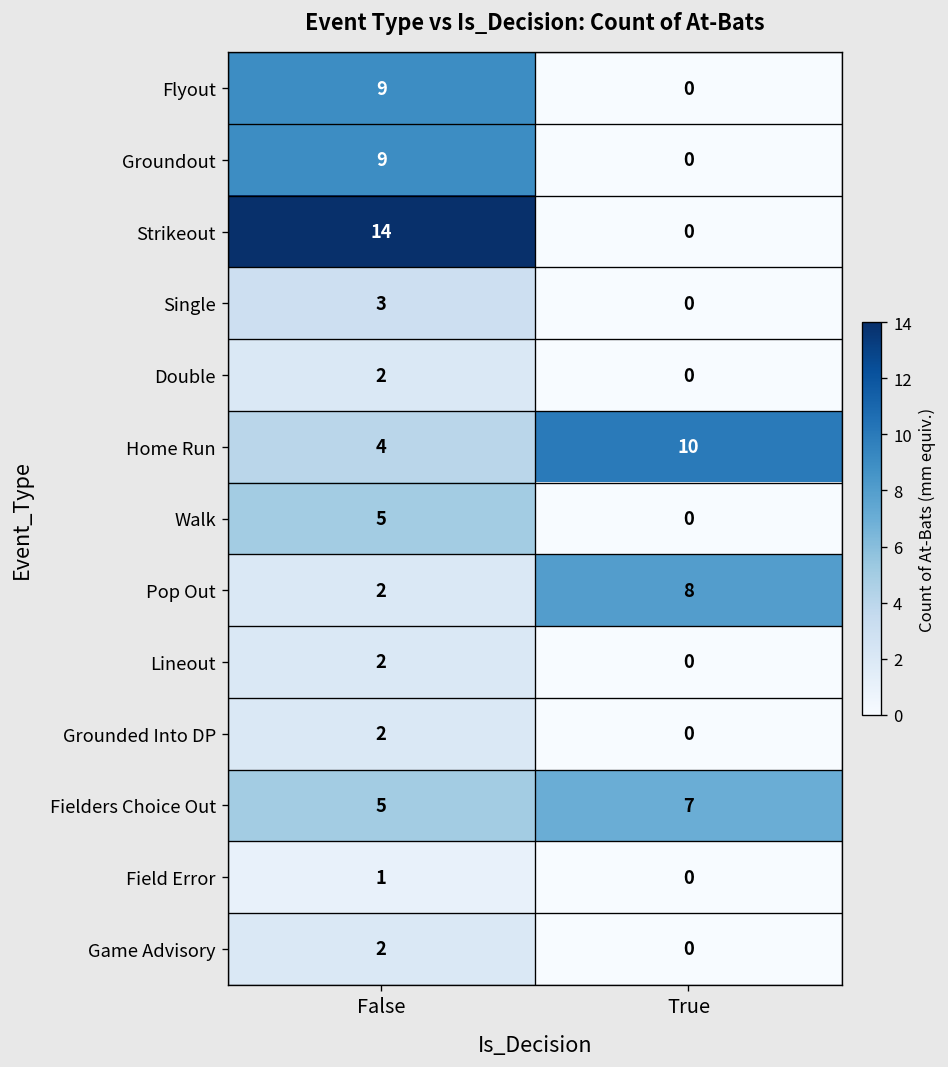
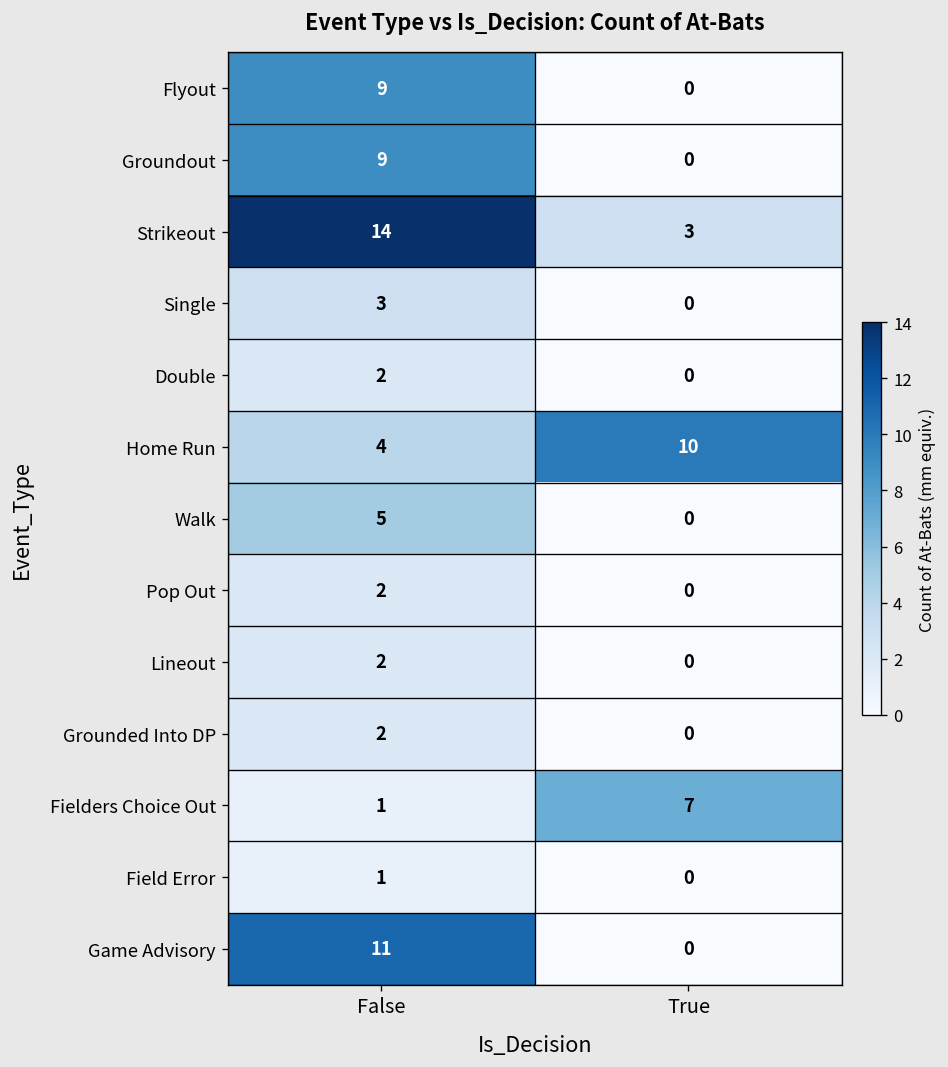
Strikeout, True: 0 -> 3
Pop Out, True: 8 -> 0
Fielders Choice Out, False: 5 -> 1
Game Advisory, False: 2 -> 11
